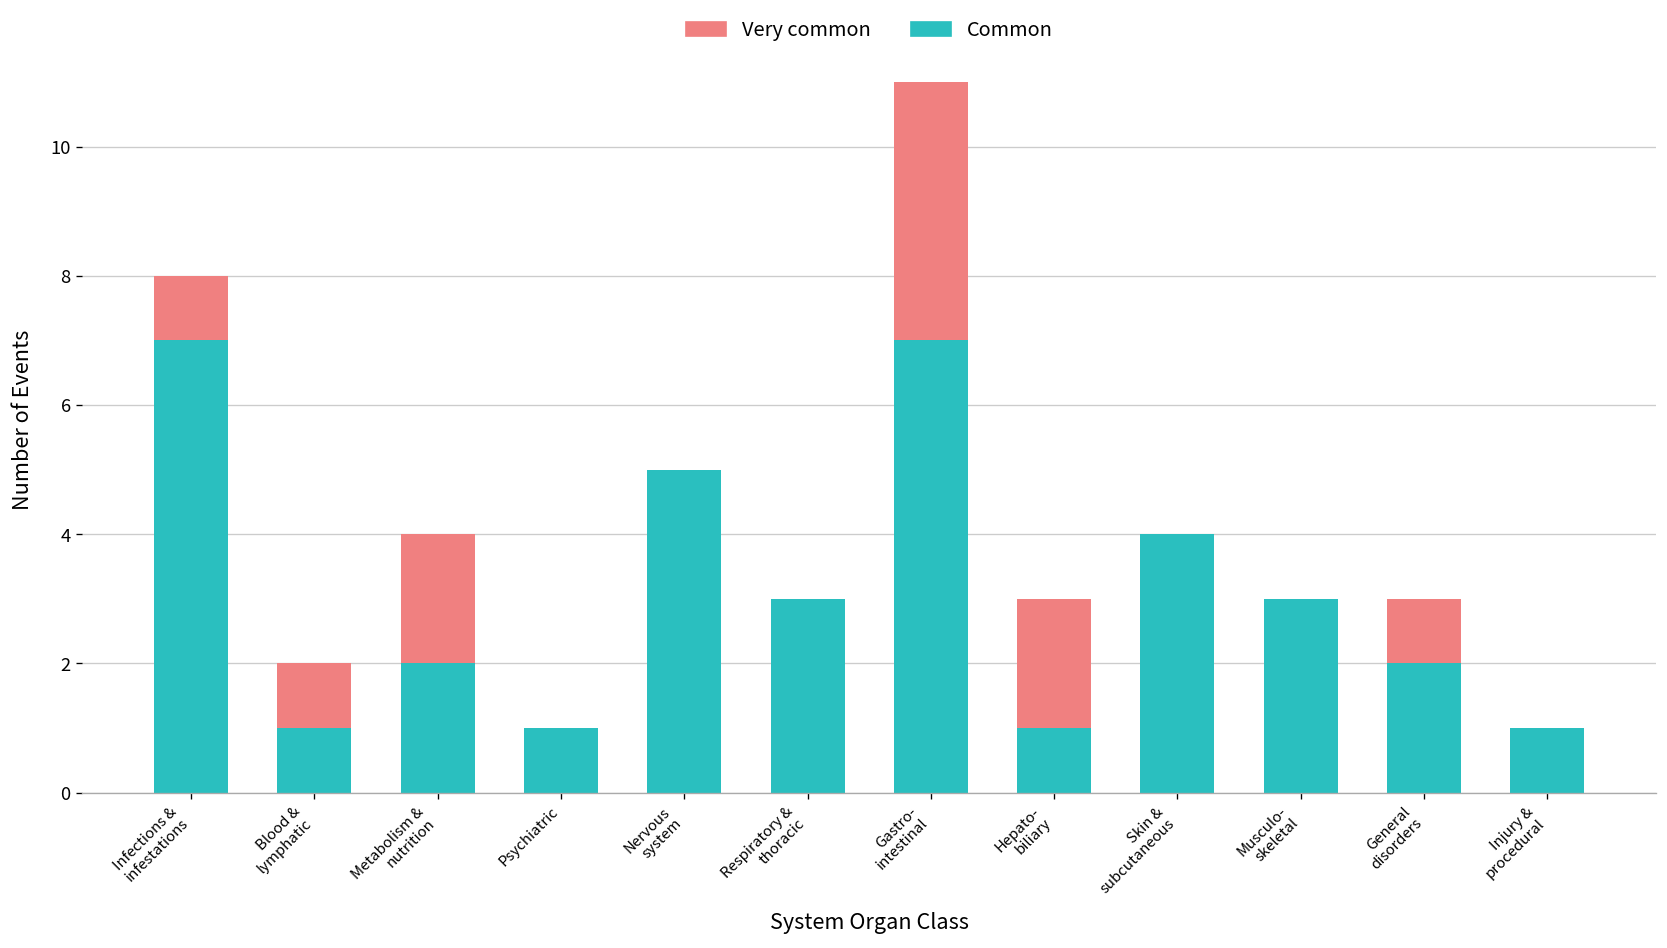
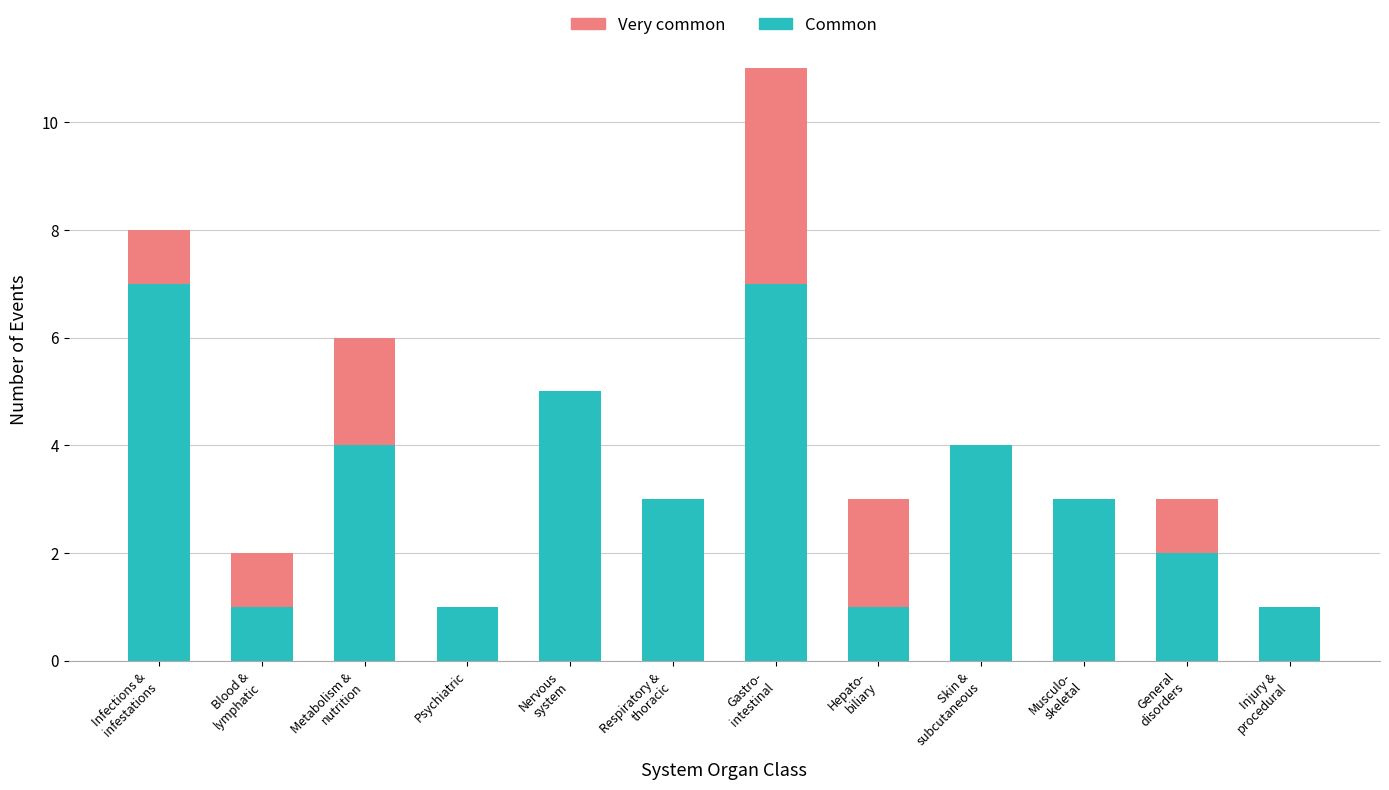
Common, Metabolism & nutrition: 2 -> 4
